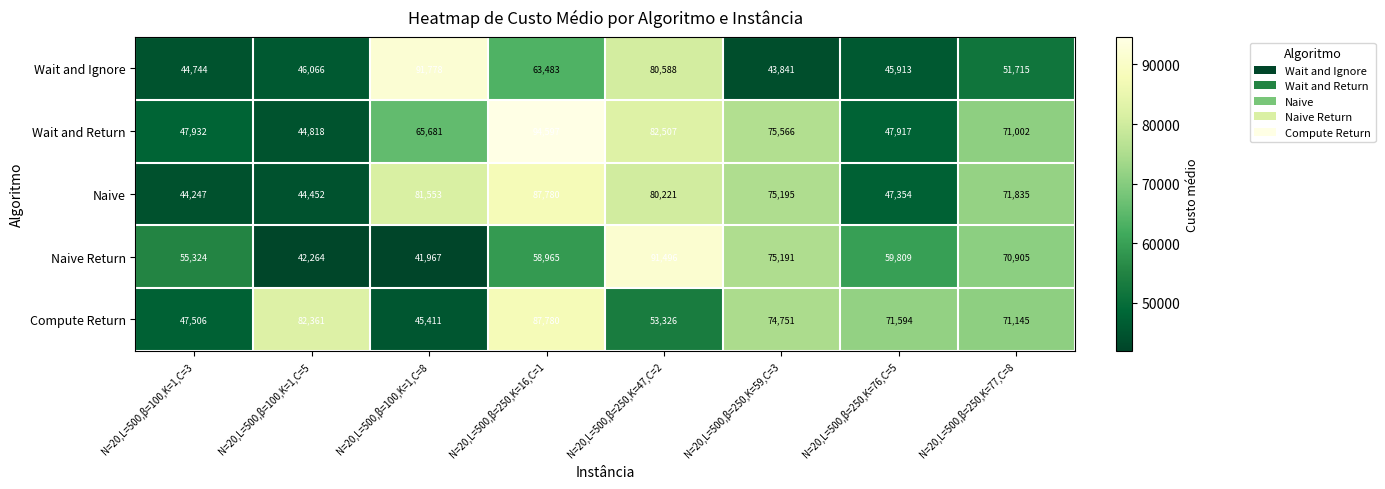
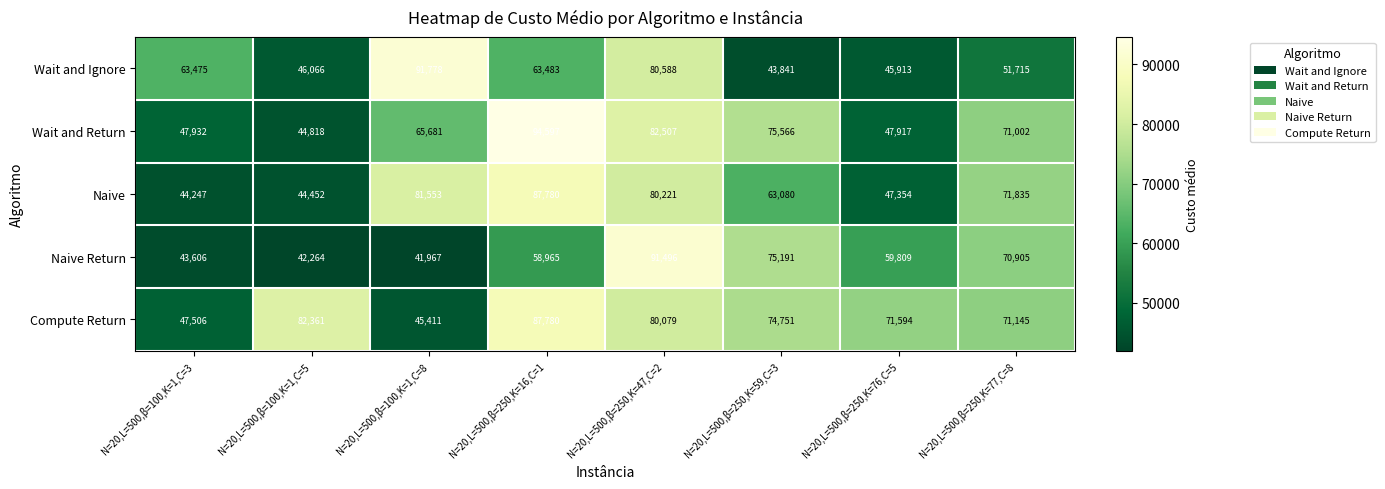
Wait and Ignore, N=20,L=500,β=100,K=1,C=3: 44,744 -> 63,475
Naive, N=20,L=500,β=250,K=59,C=3: 75,195 -> 63,080
Naive Return, N=20,L=500,β=100,K=1,C=3: 55,324 -> 43,606
Compute Return, N=20,L=500,β=250,K=47,C=2: 53,326 -> 80,079
